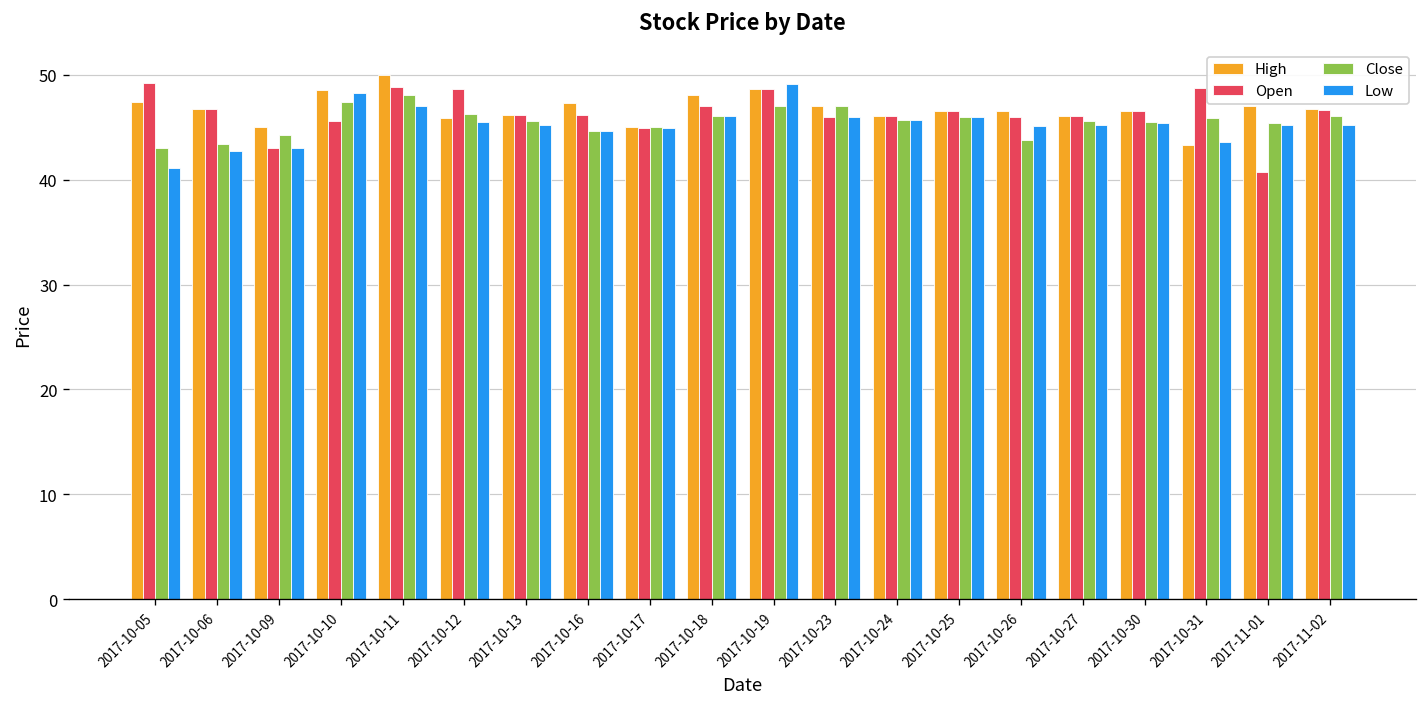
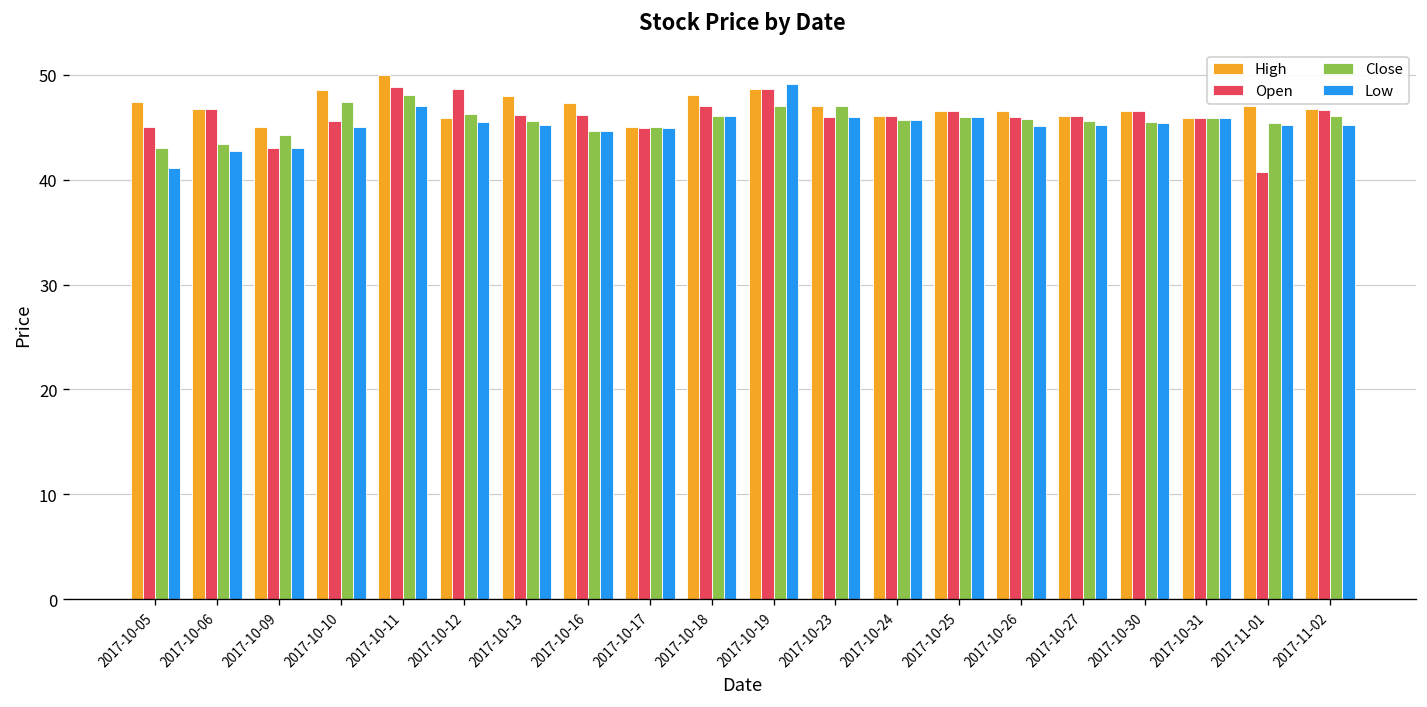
Open, 2017-10-05: 49 -> 45
Low, 2017-10-10: 48 -> 45
High, 2017-10-13: 46 -> 48
Close, 2017-10-26: 44 -> 46
High, 2017-10-31: 43 -> 46
Open, 2017-10-31: 49 -> 46
Low, 2017-10-31: 44 -> 46
